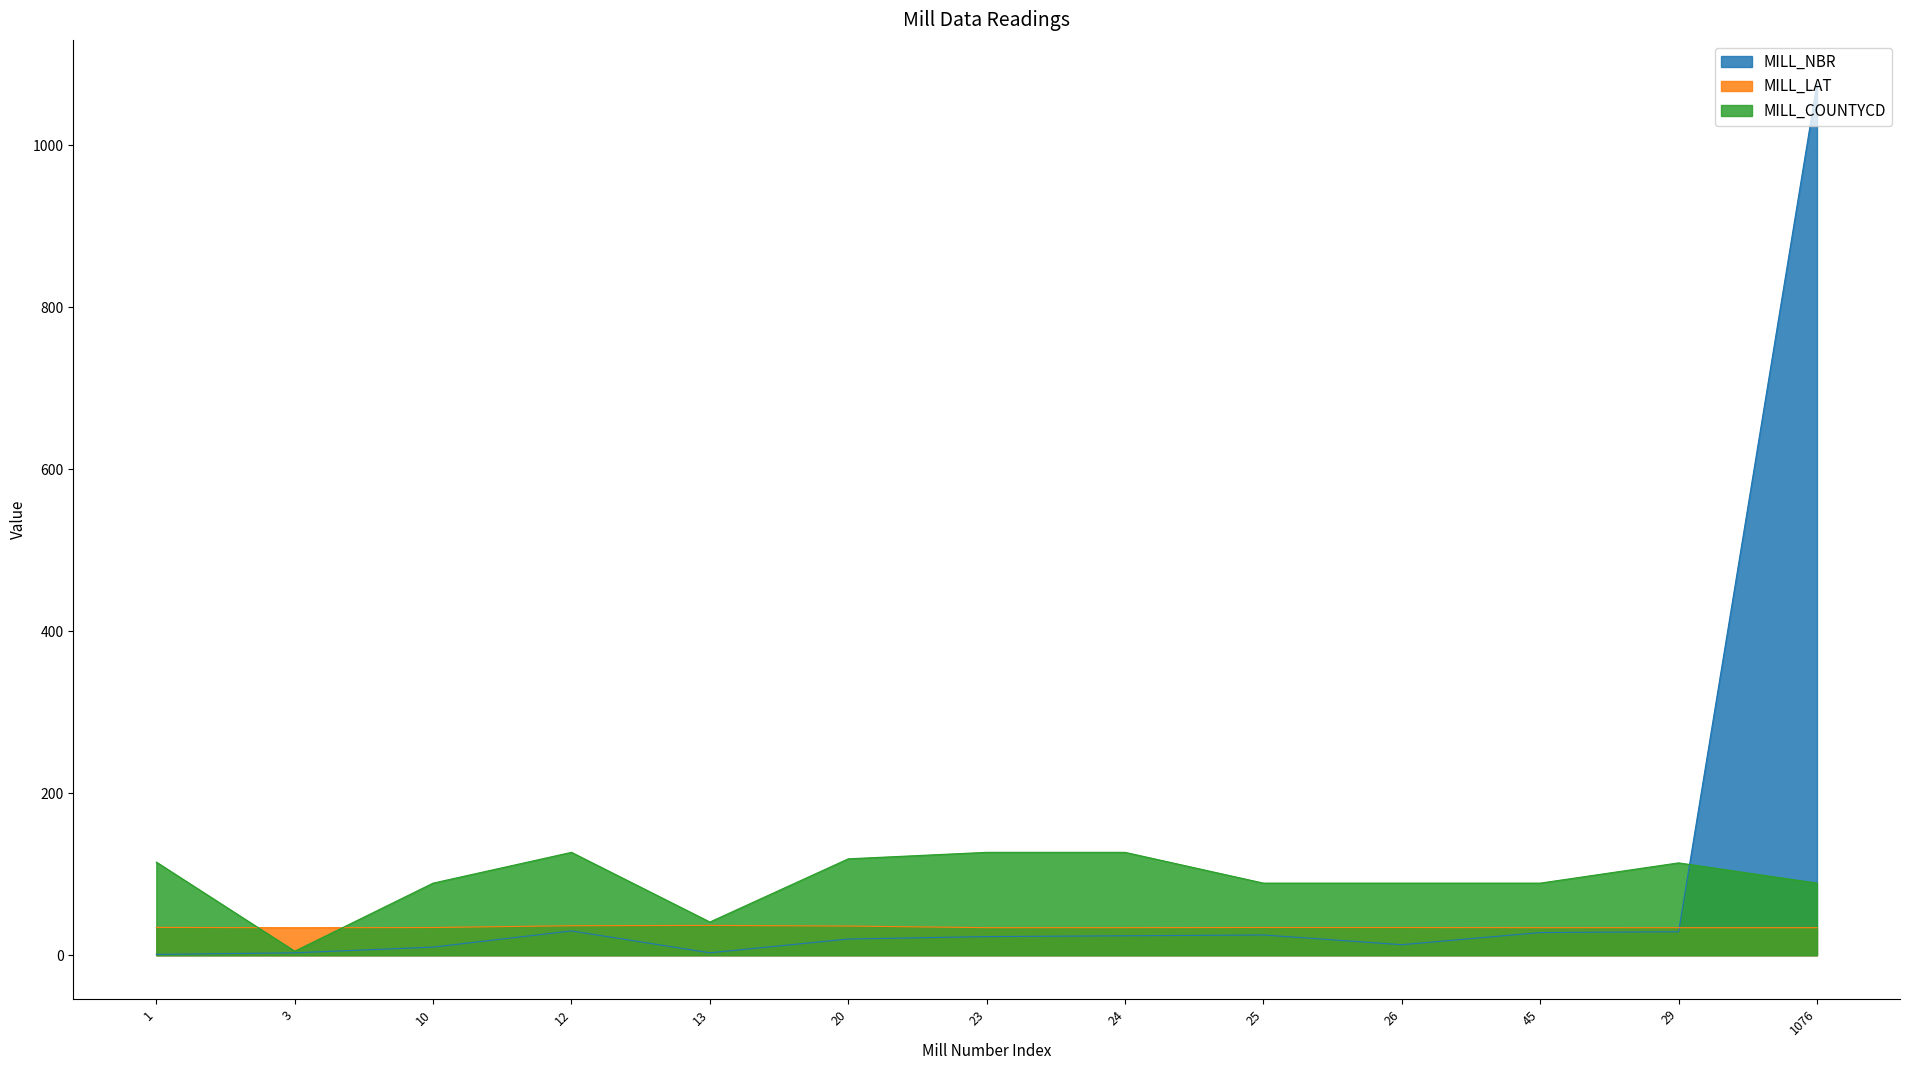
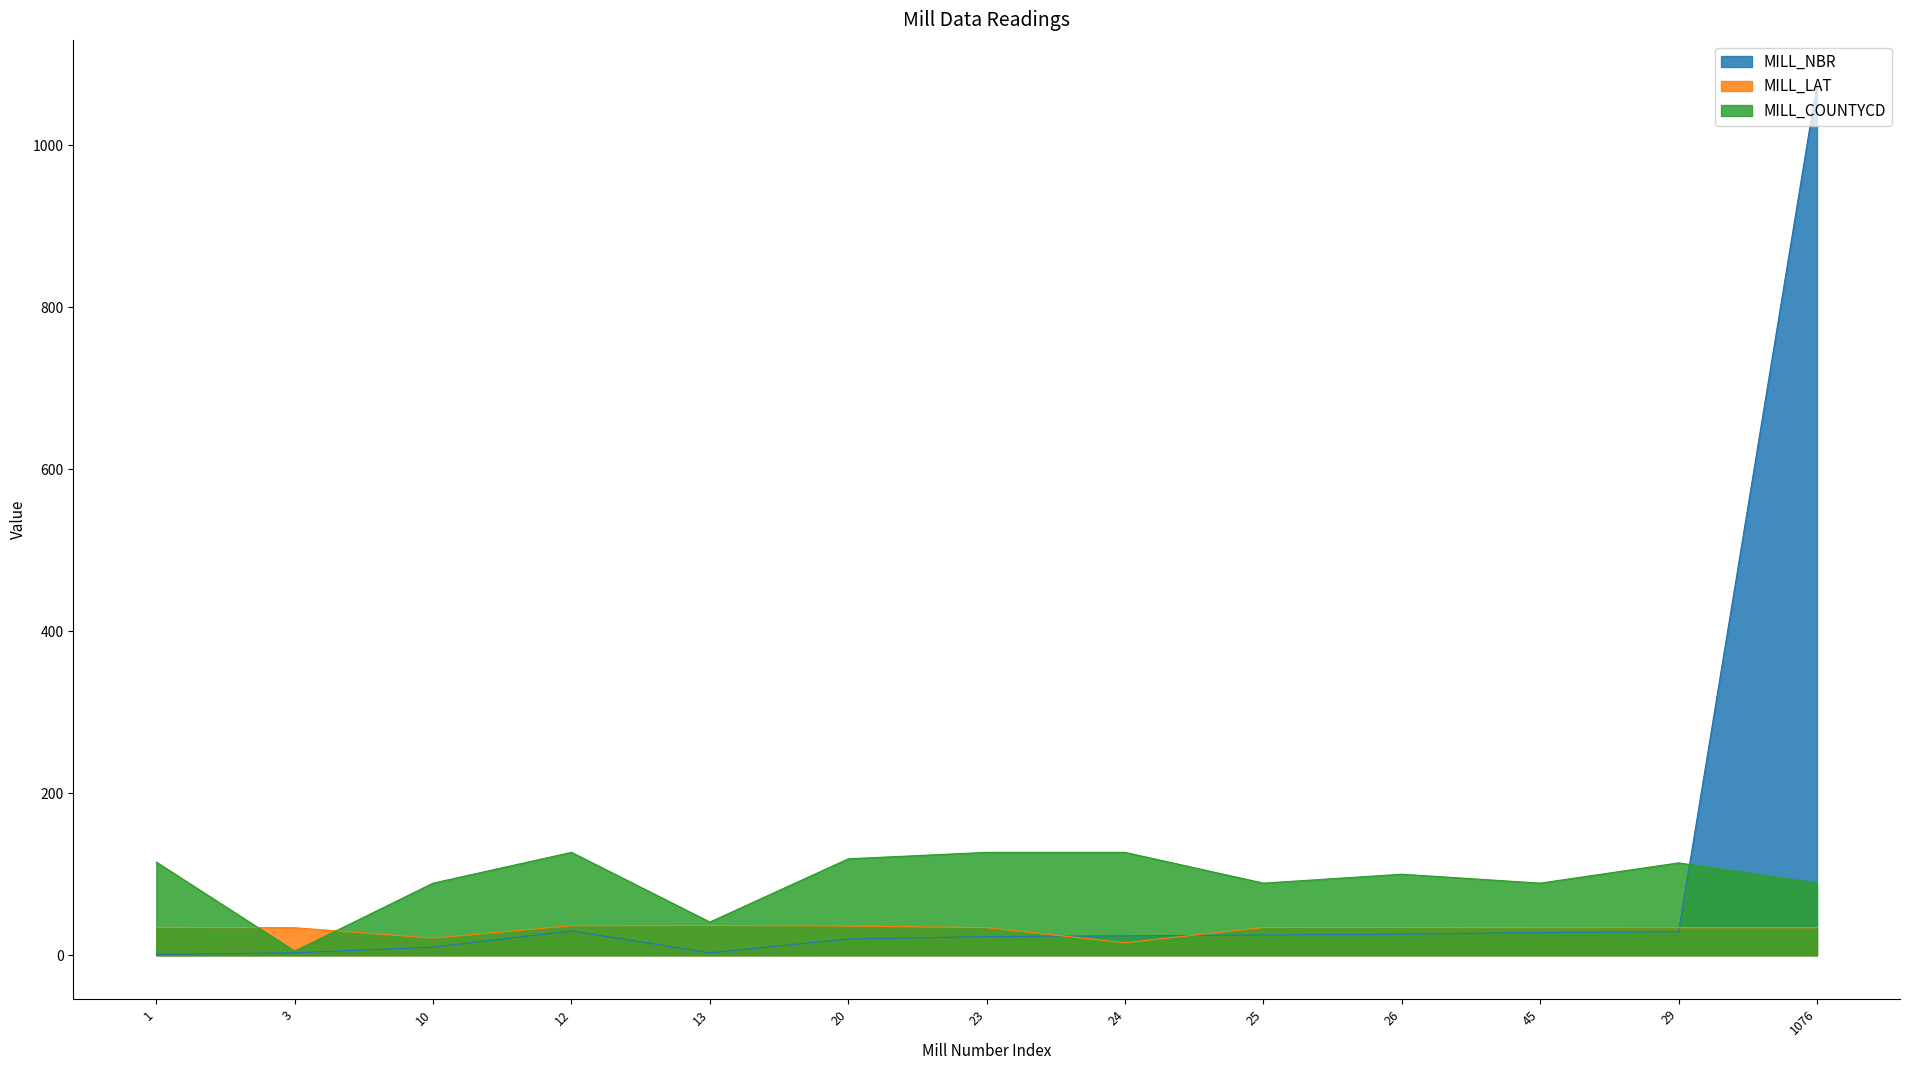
MILL_LAT, 10: 30 -> 20
MILL_LAT, 24: 30 -> 20
MILL_NBR, 26: 10 -> 30
MILL_COUNTYCD, 26: 90 -> 100
